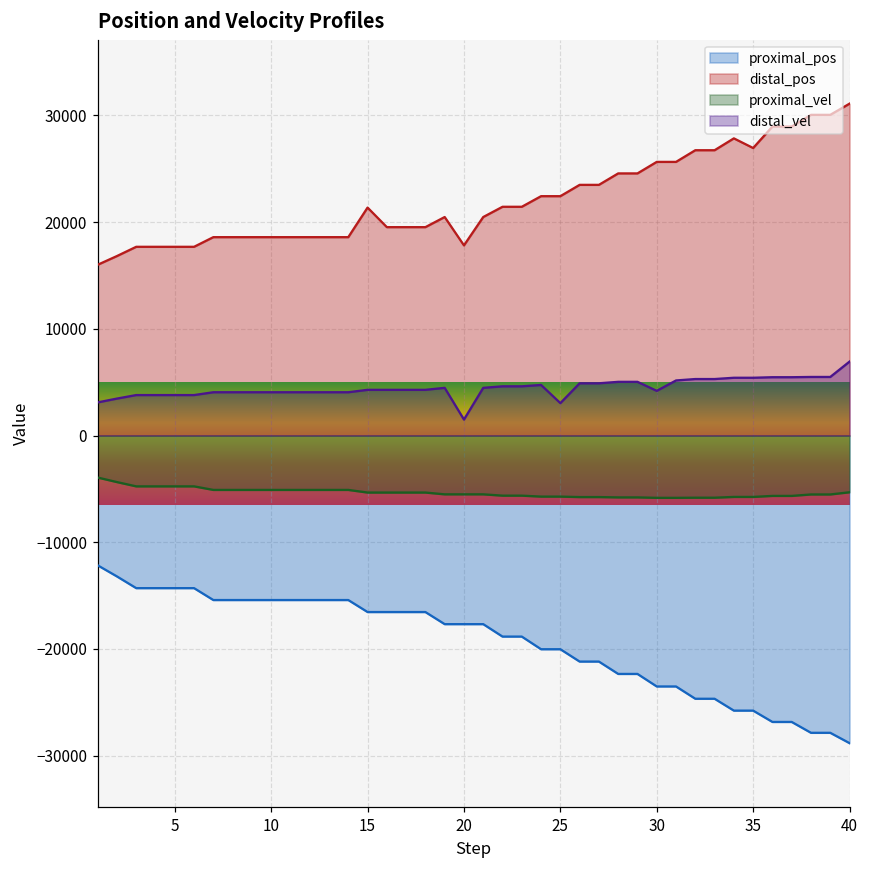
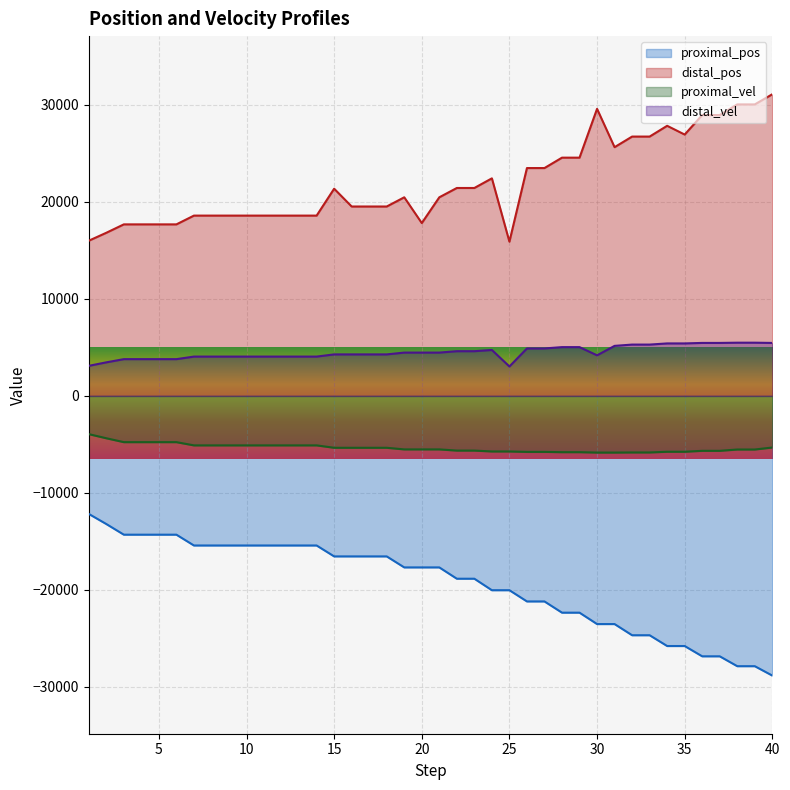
distal_vel, 20: 1000 -> 4000
distal_pos, 25: 22000 -> 16000
distal_pos, 30: 26000 -> 30000
distal_vel, 40: 7000 -> 5000
